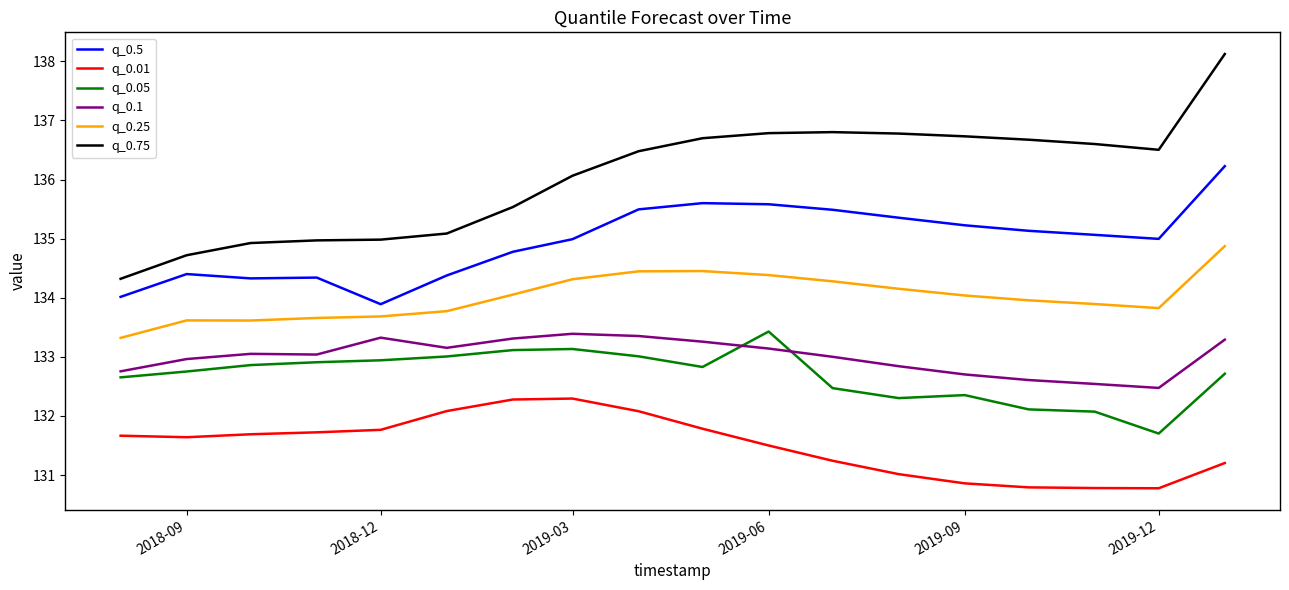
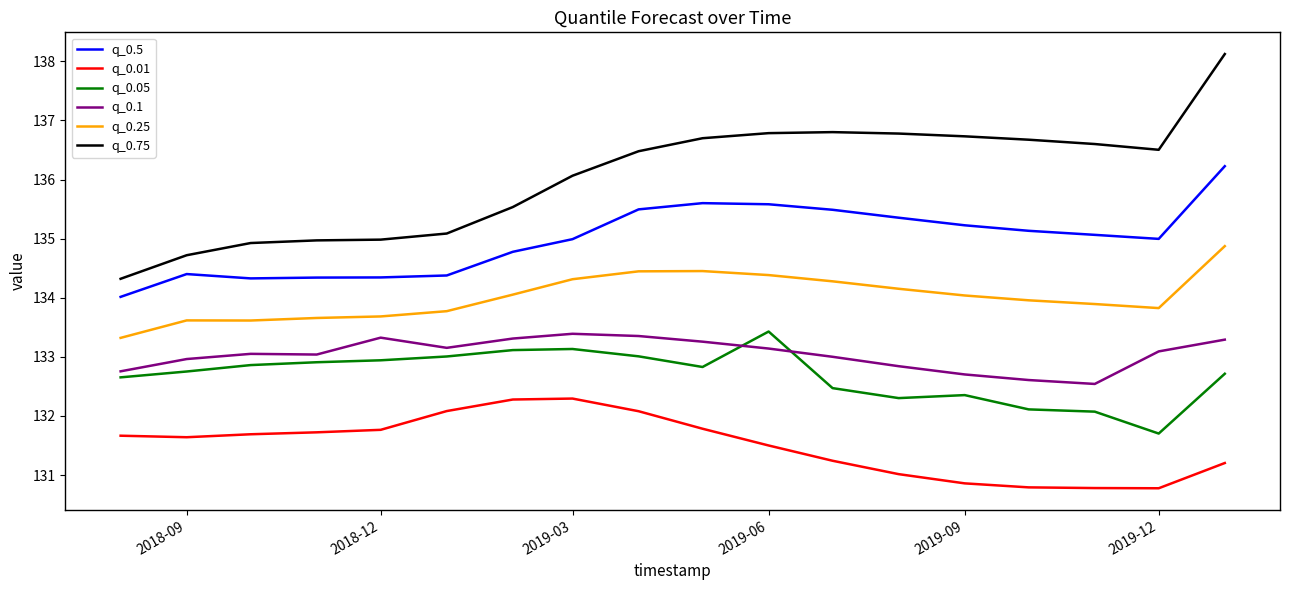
q_0.5, 2018-12: 133.9 -> 134.3
q_0.1, 2019-12: 132.5 -> 133.1
